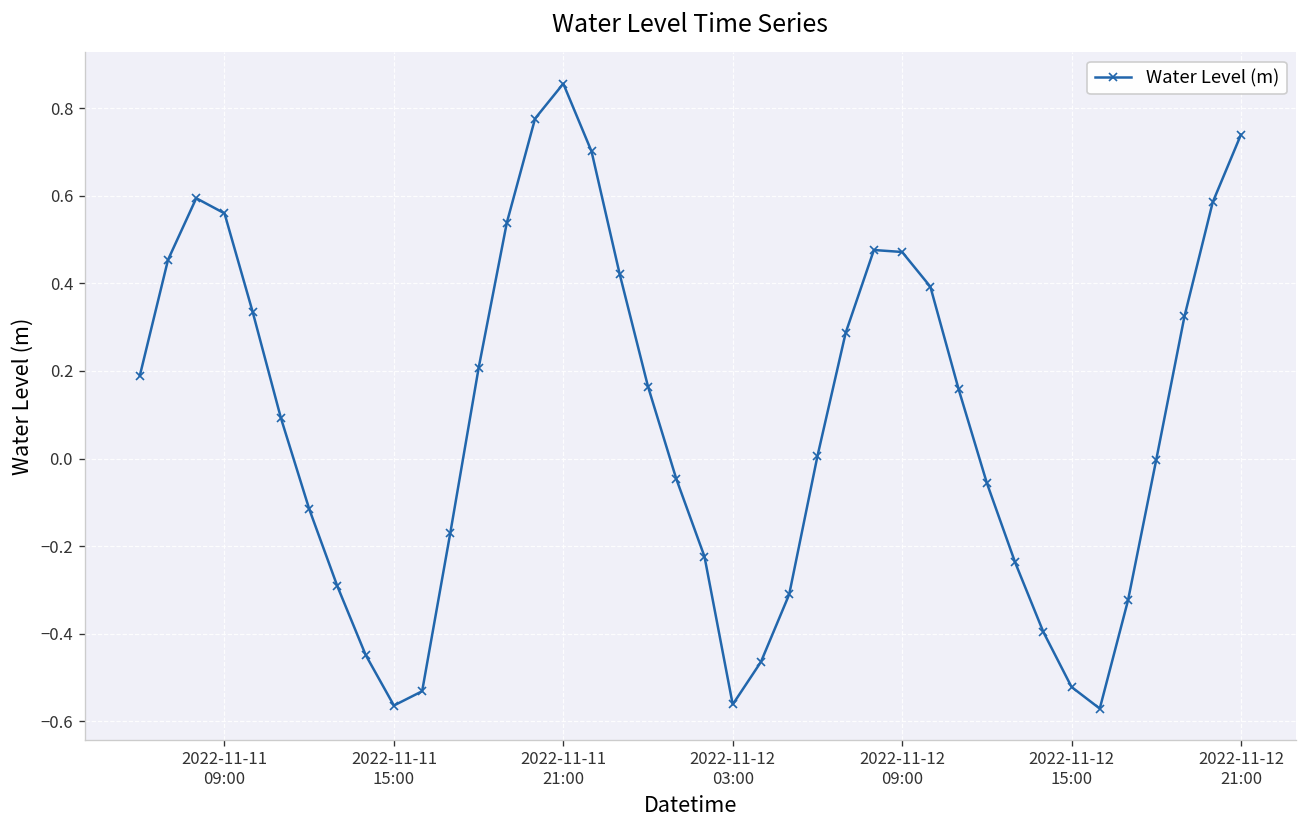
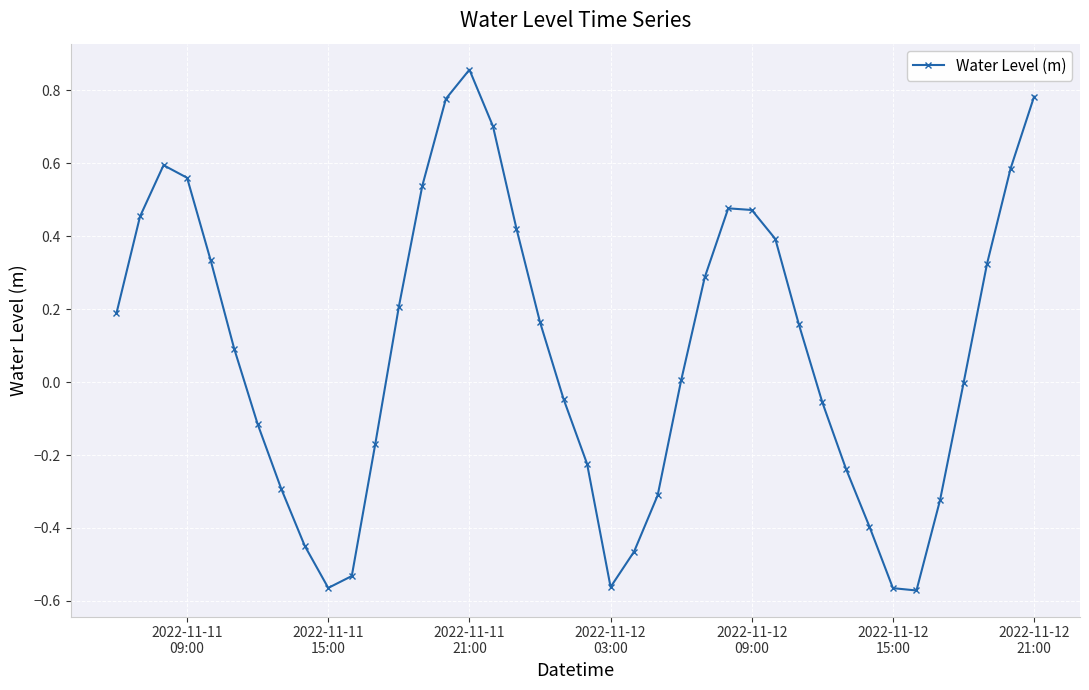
2022-11-12 15:00: -0.52 -> -0.56
2022-11-12 21:00: 0.74 -> 0.78
